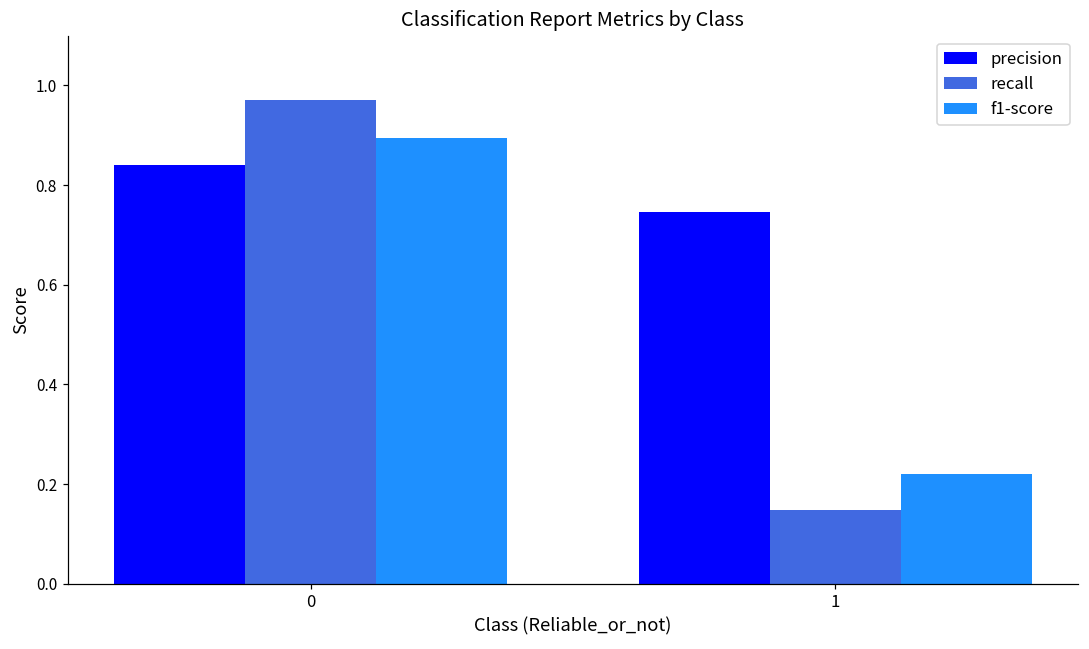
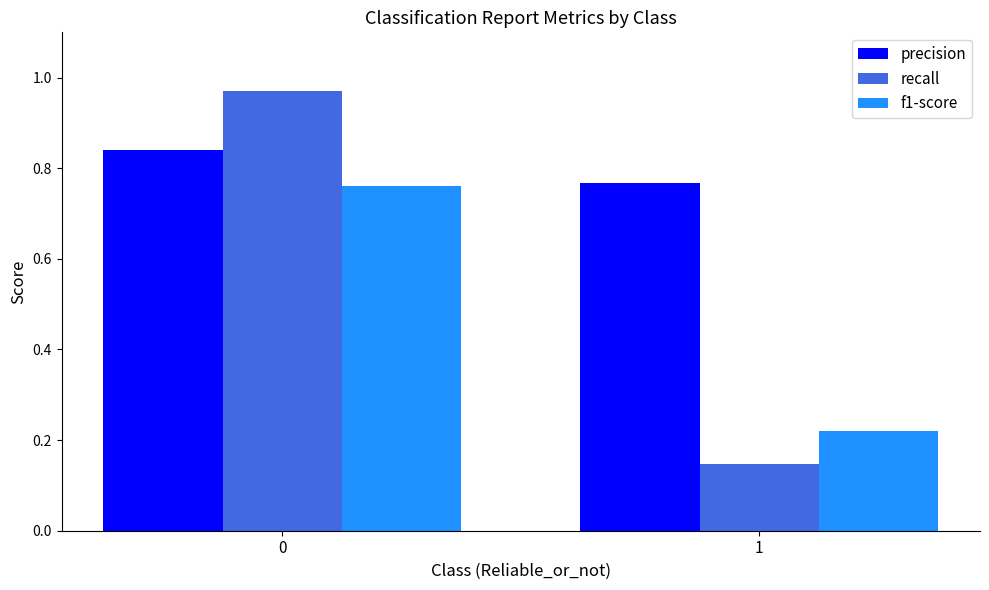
f1-score, 0: 0.89 -> 0.76
precision, 1: 0.75 -> 0.77
